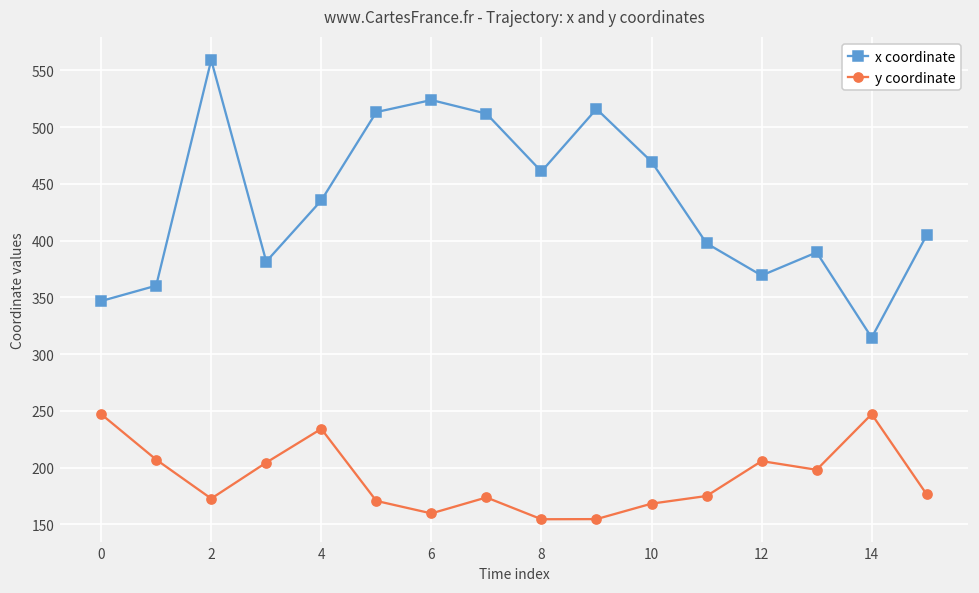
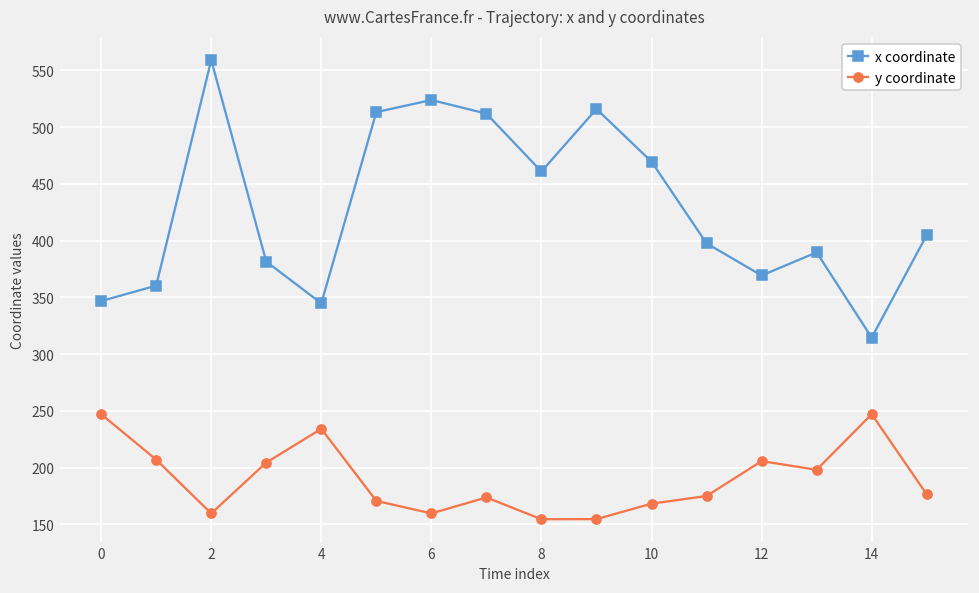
y coordinate, 2: 173 -> 160
x coordinate, 4: 435 -> 345
